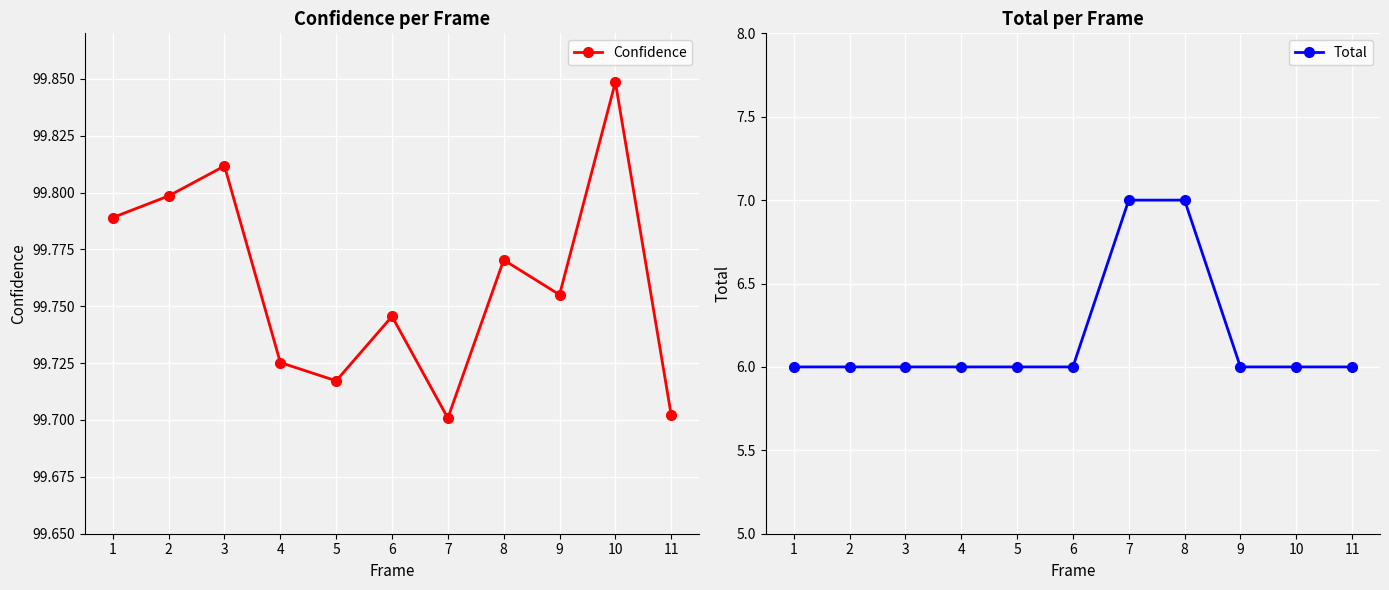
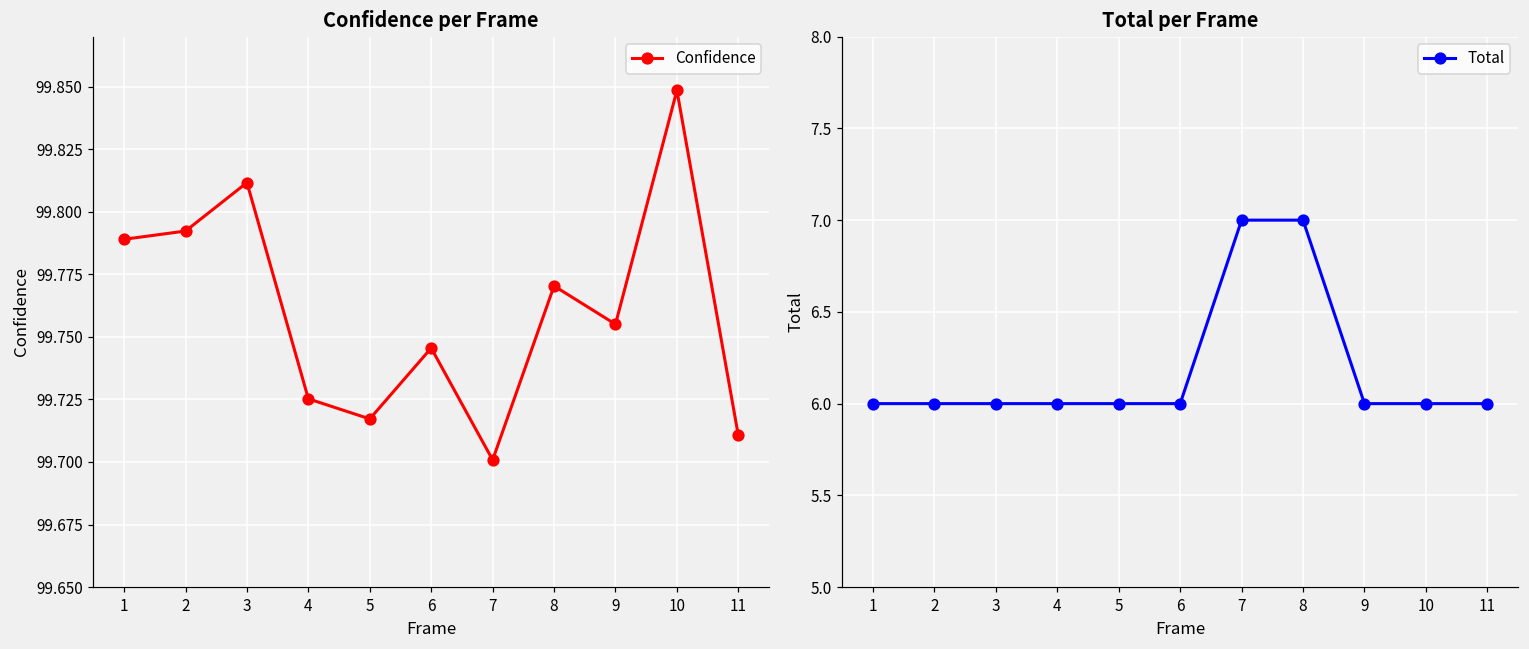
Confidence per Frame, 2: 99.799 -> 99.792
Confidence per Frame, 11: 99.702 -> 99.711
